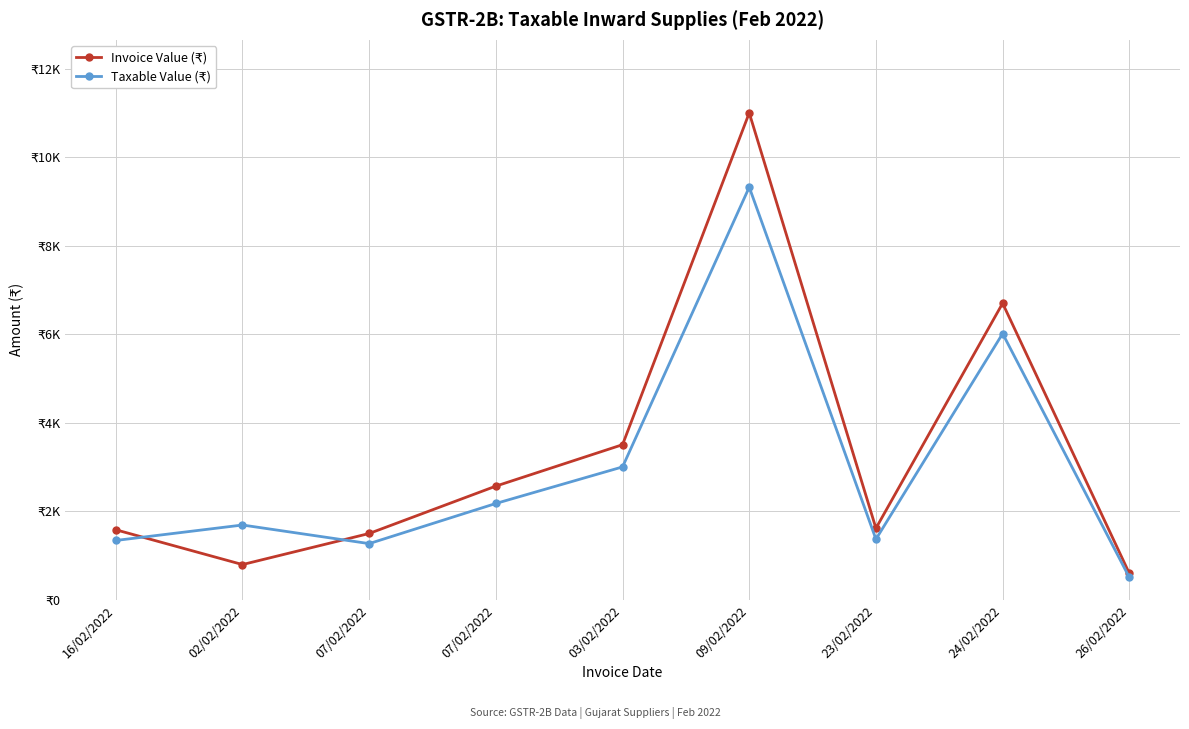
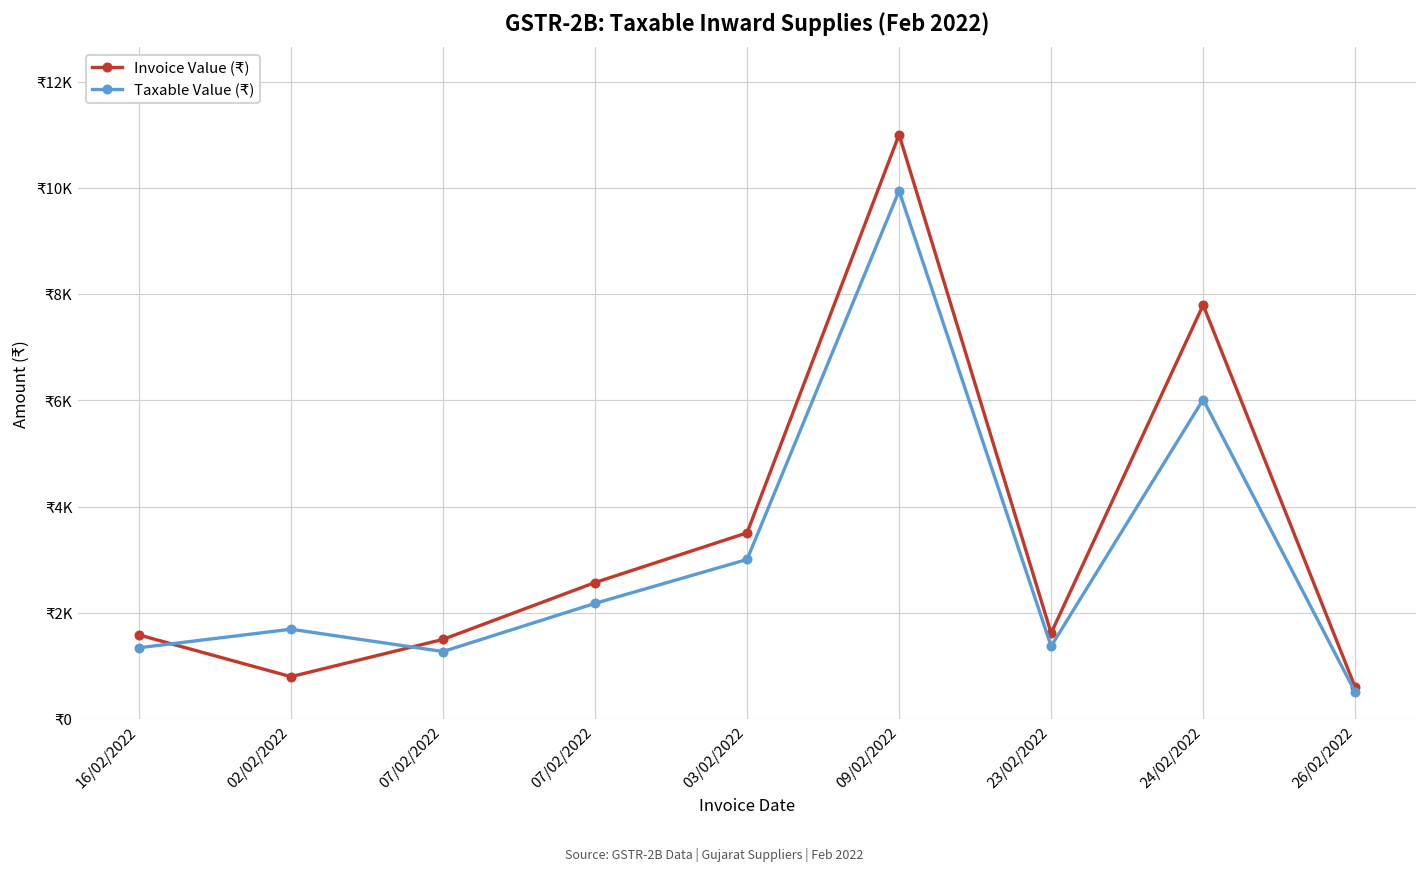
Taxable Value (₹), 09/02/2022: ₹9300 -> ₹9900
Invoice Value (₹), 24/02/2022: ₹6700 -> ₹7800
